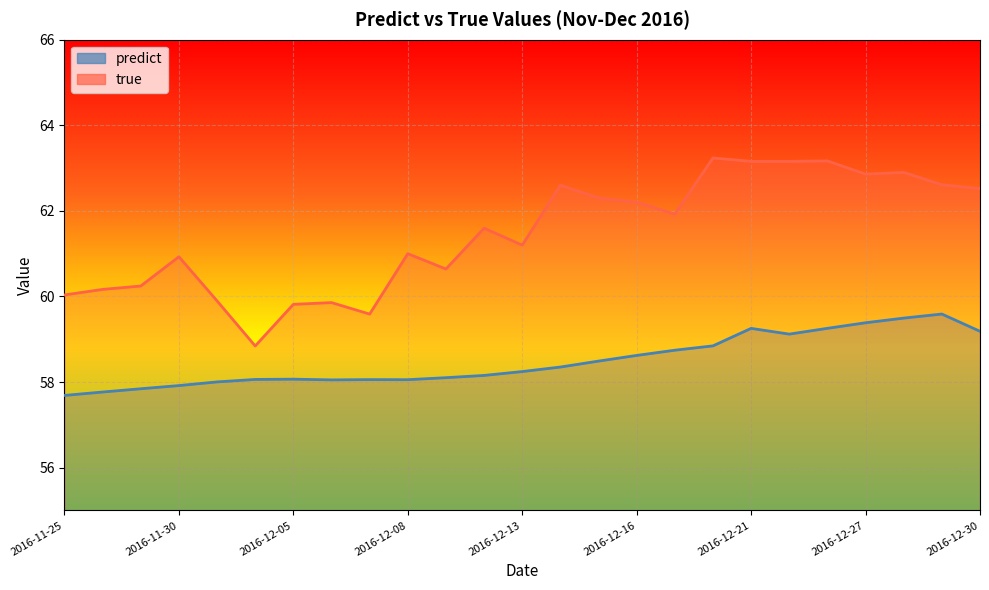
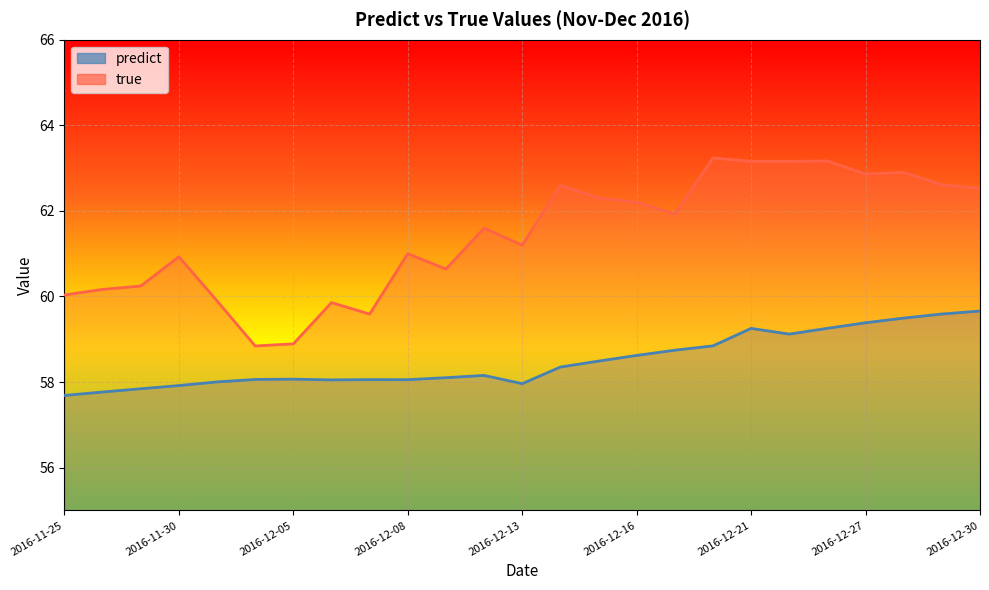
true, 2016-12-05: 59.8 -> 58.9
predict, 2016-12-13: 58.2 -> 58.0
predict, 2016-12-30: 59.2 -> 59.7
